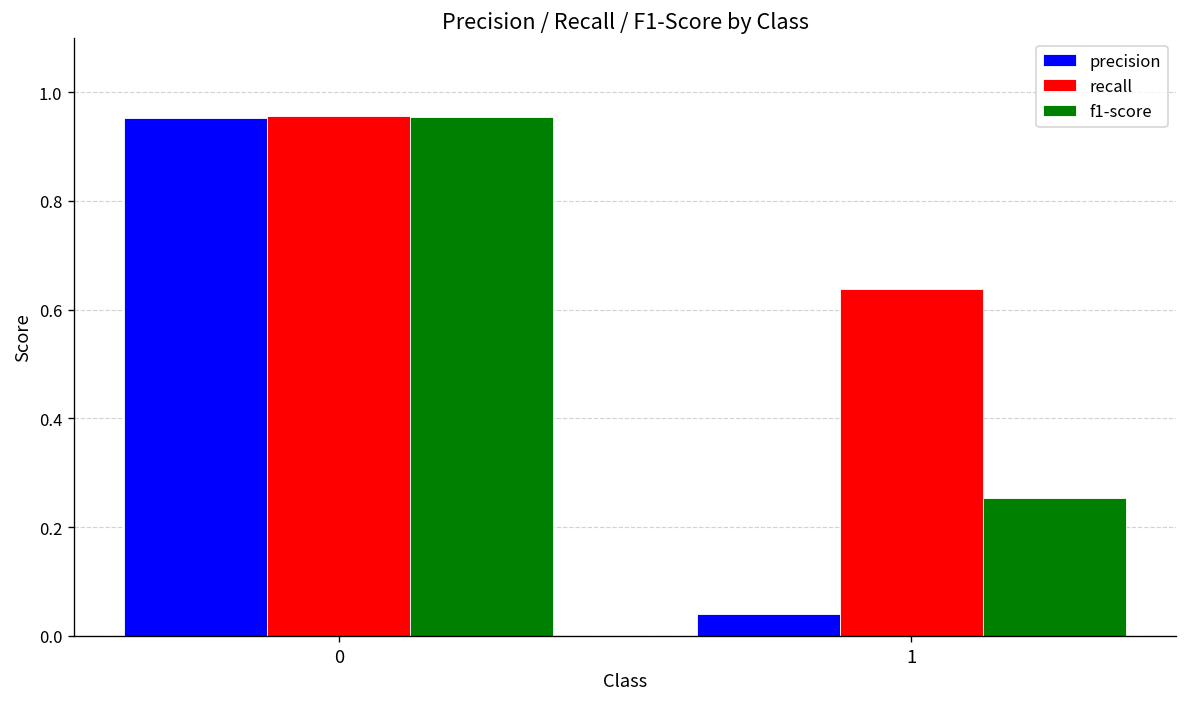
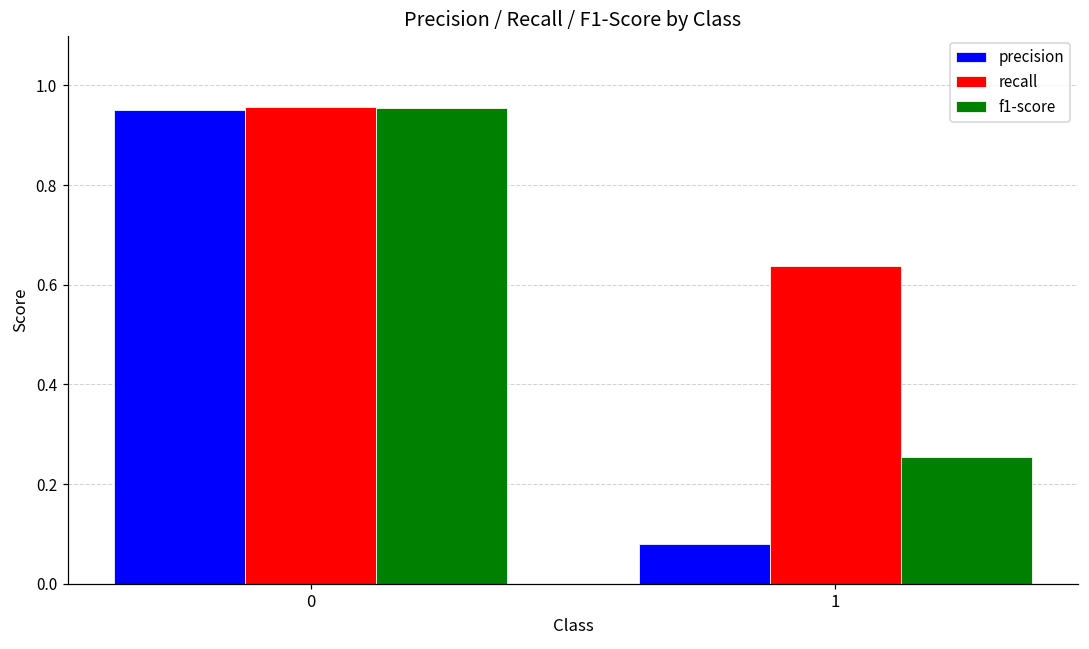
precision, 1: 0.04 -> 0.08
